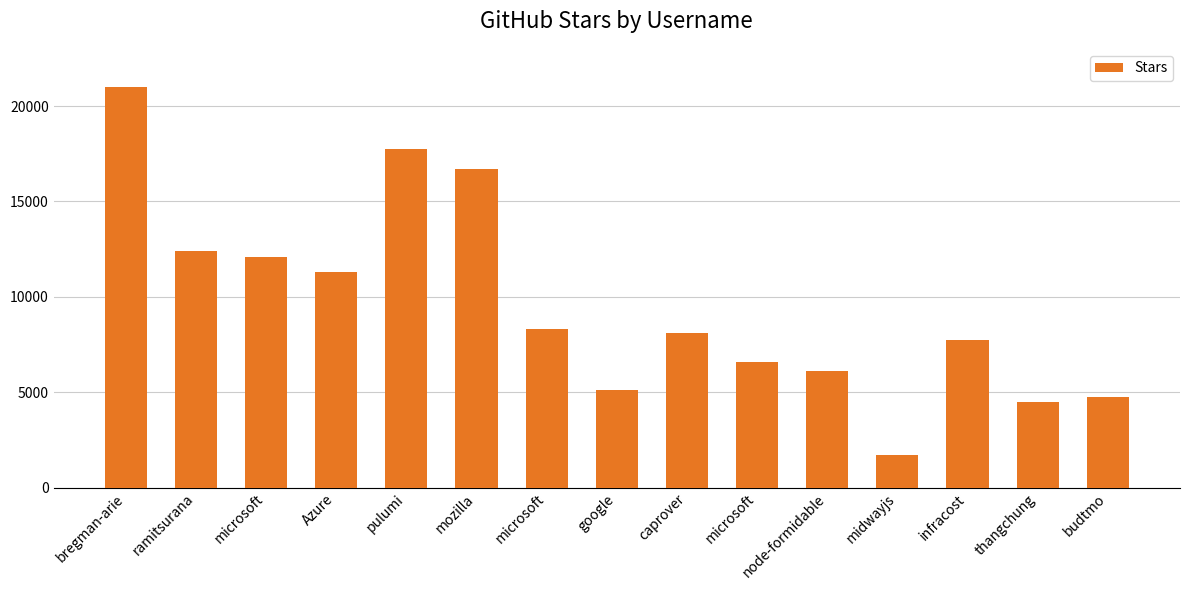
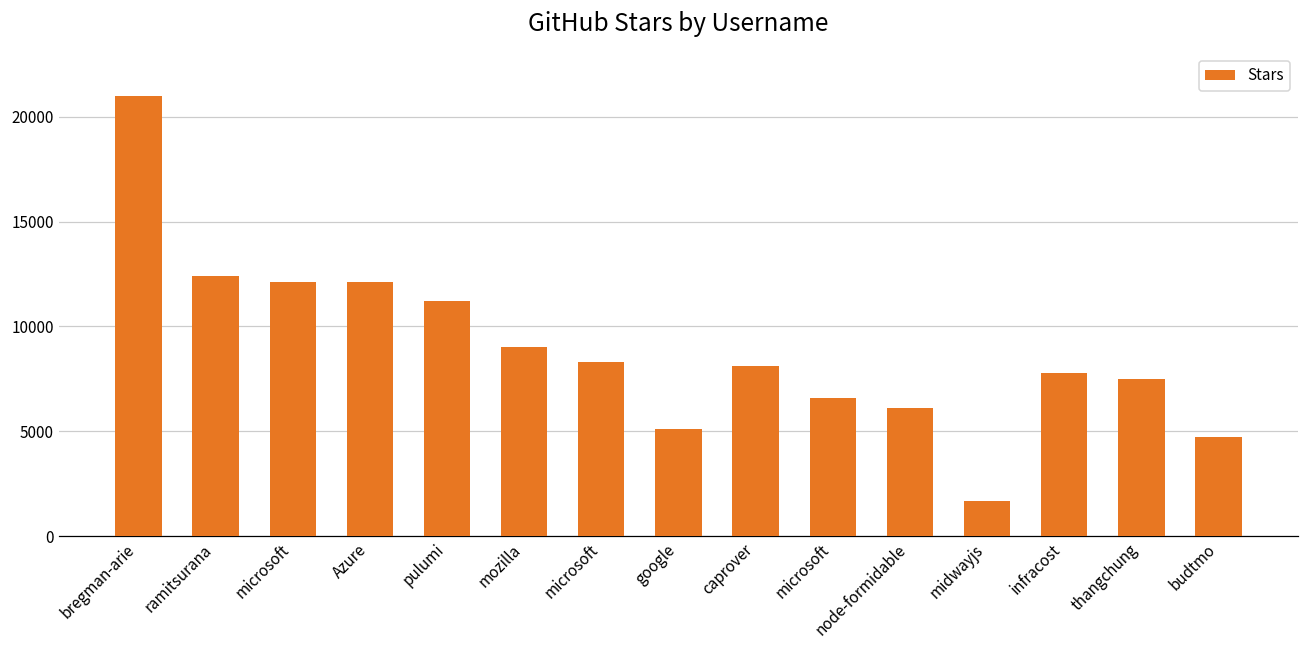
Azure: 11300 -> 12100
pulumi: 17800 -> 11200
mozilla: 16700 -> 9000
thangchung: 4500 -> 7500
